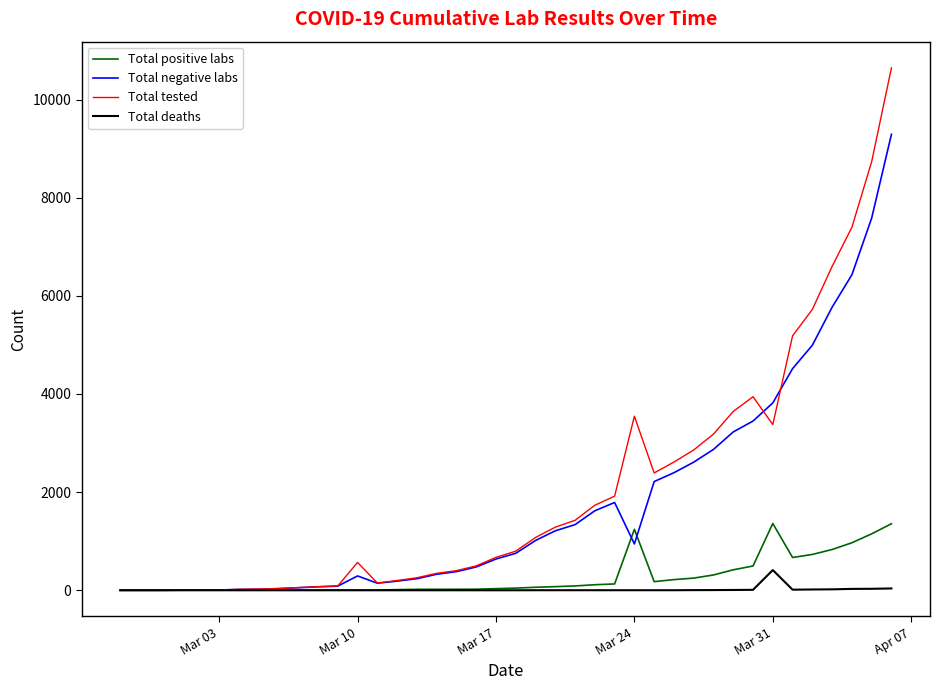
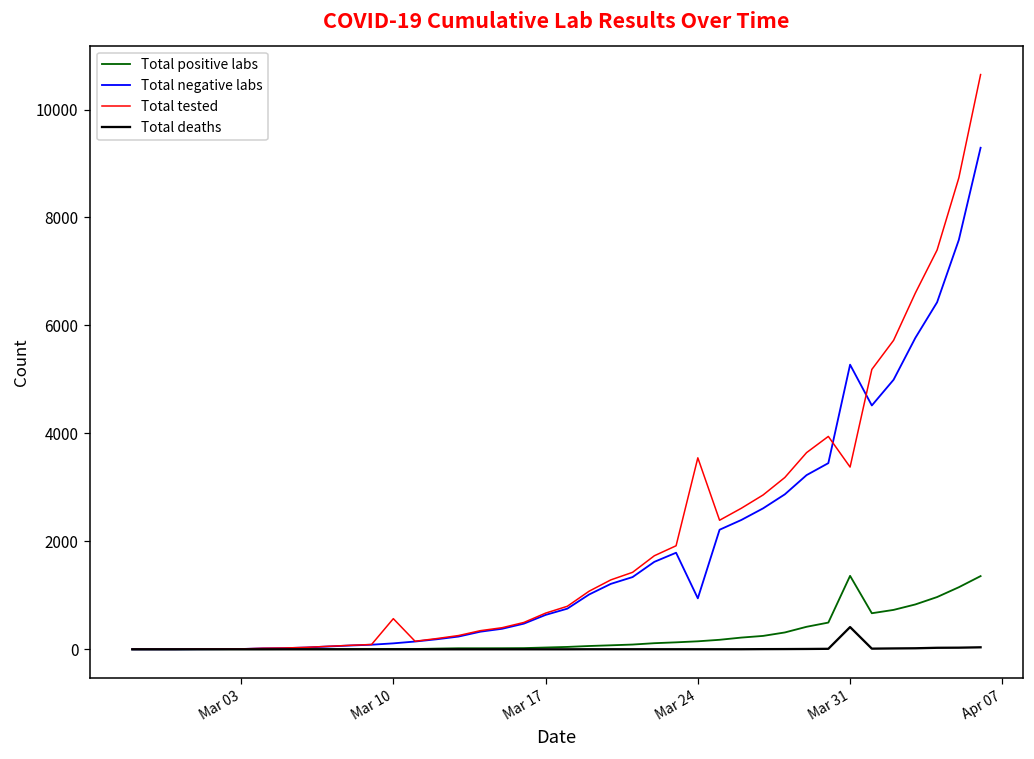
Total negative labs, Mar 10: 300 -> 100
Total positive labs, Mar 24: 1200 -> 100
Total negative labs, Mar 31: 3800 -> 5300
